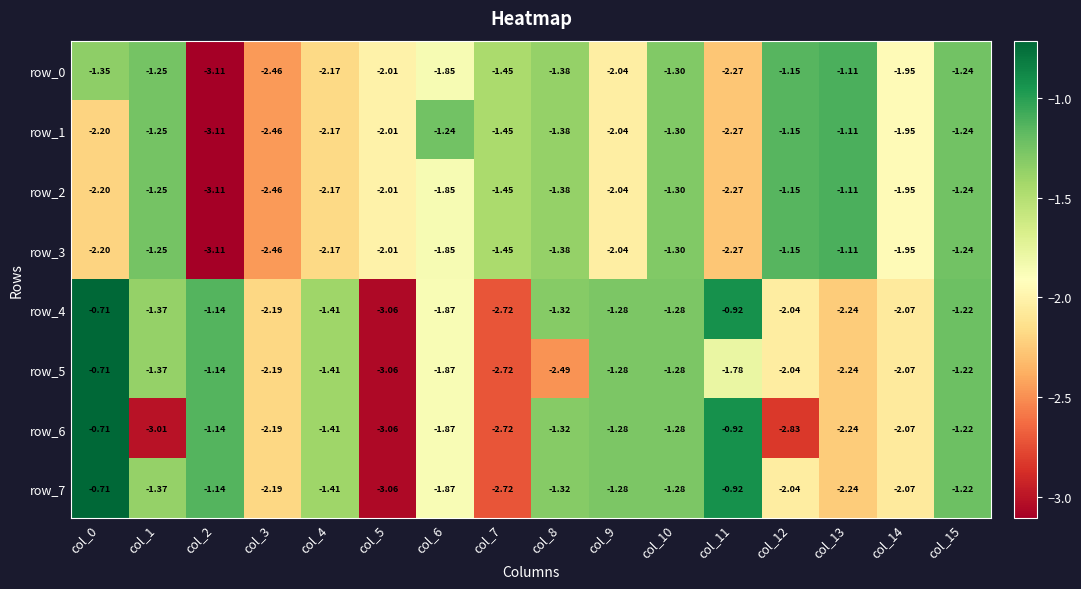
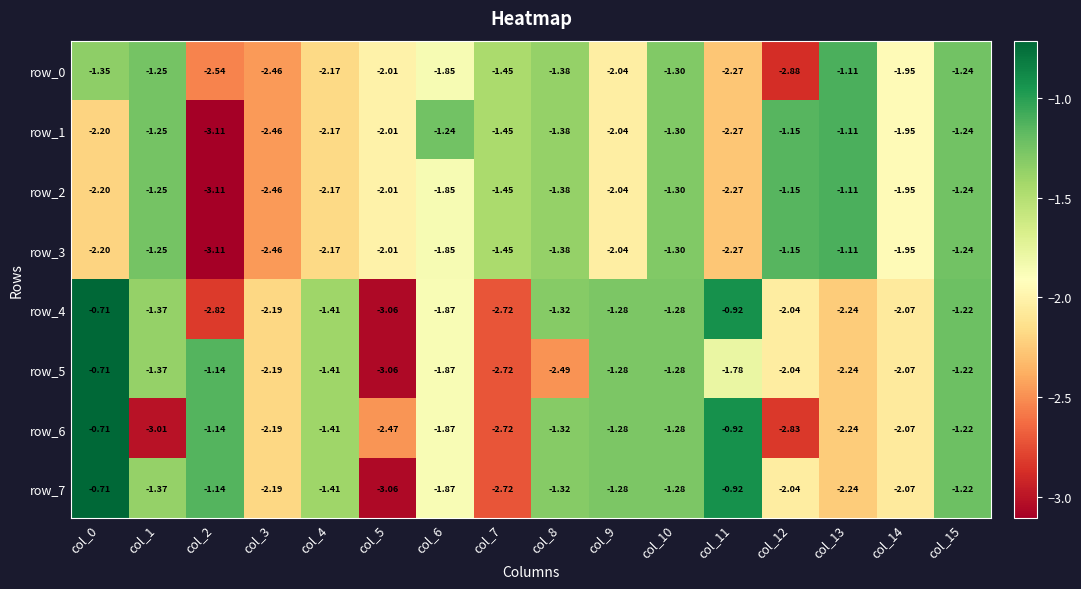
row_0, col_2: -3.11 -> -2.54
row_0, col_12: -1.15 -> -2.88
row_4, col_2: -1.14 -> -2.82
row_6, col_5: -3.06 -> -2.47
